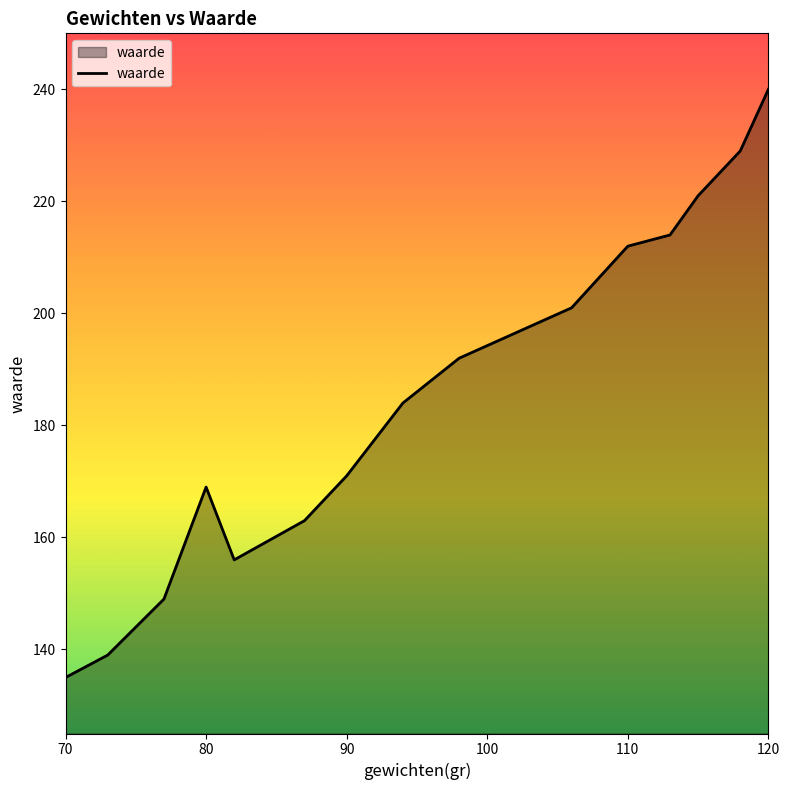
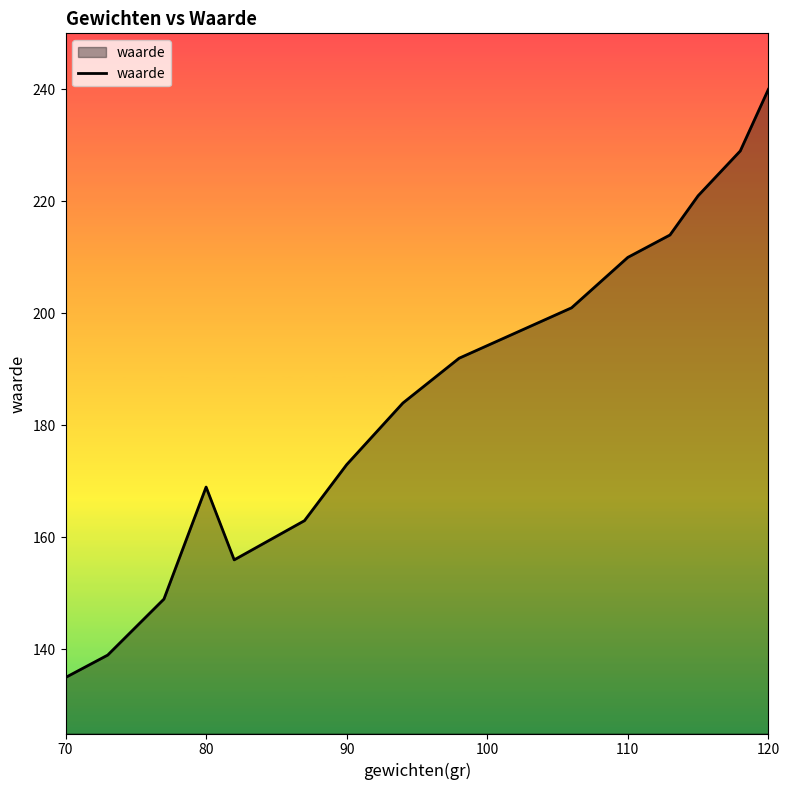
90: 171 -> 173
110: 212 -> 210
